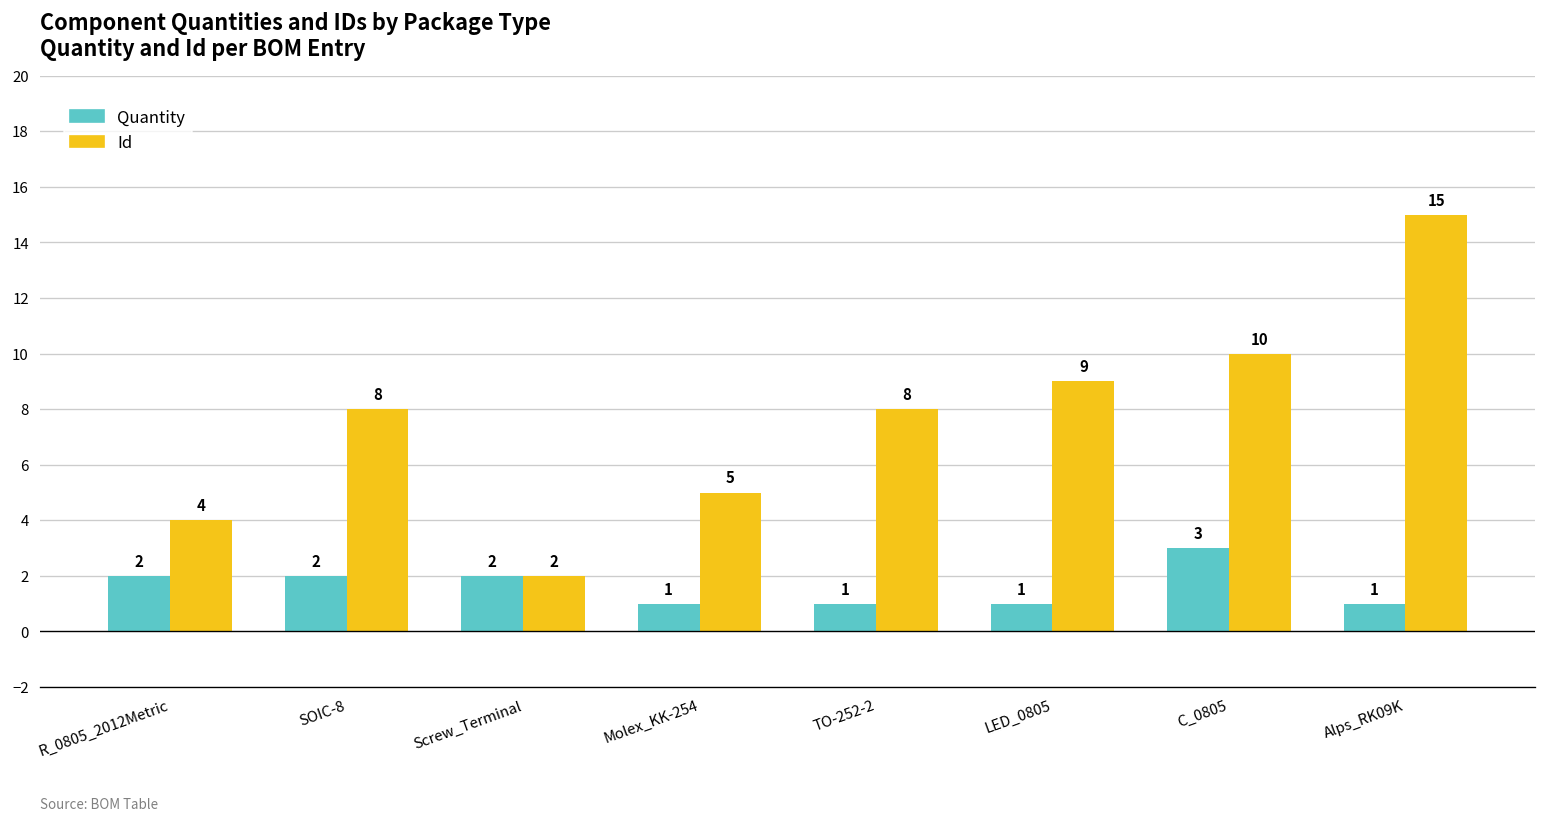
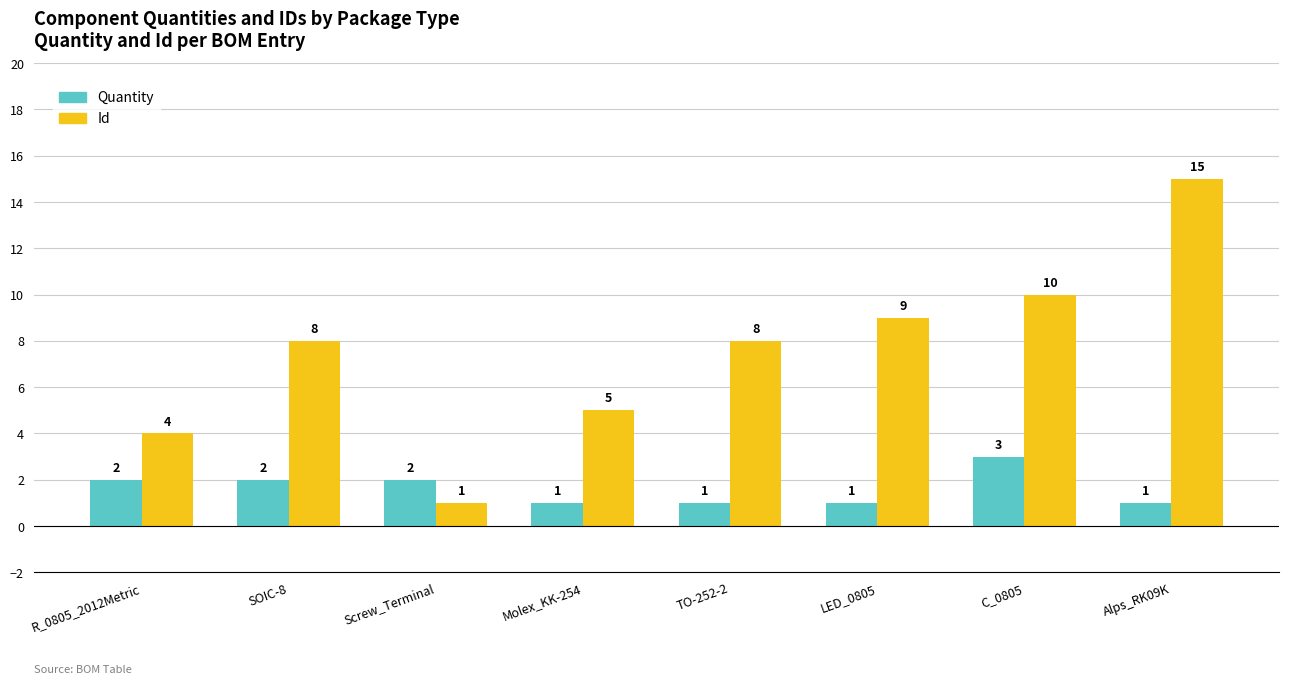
Id, Screw_Terminal: 2 -> 1
